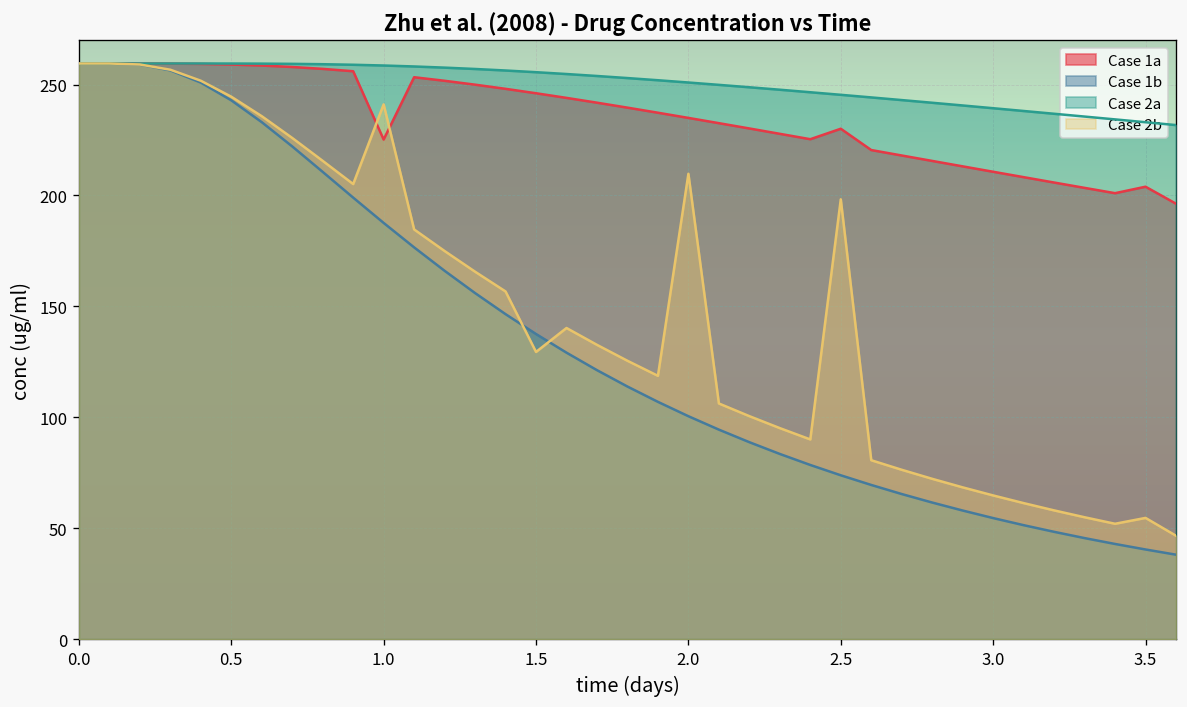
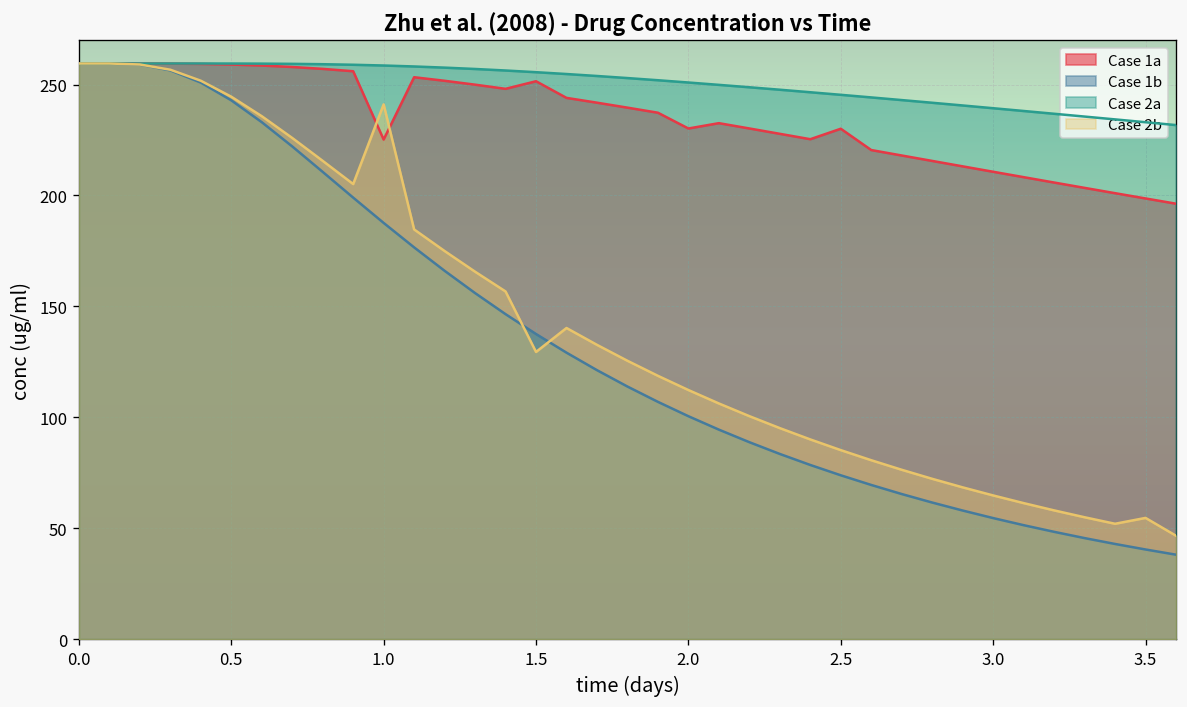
Case 1a, 1.5: 246 -> 251
Case 1a, 2.0: 235 -> 230
Case 2b, 2.0: 210 -> 112
Case 2b, 2.5: 198 -> 85
Case 1a, 3.5: 204 -> 199
